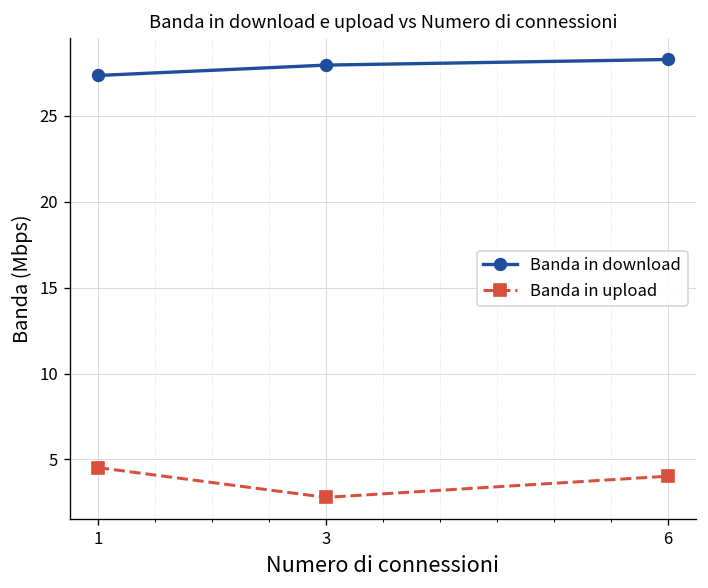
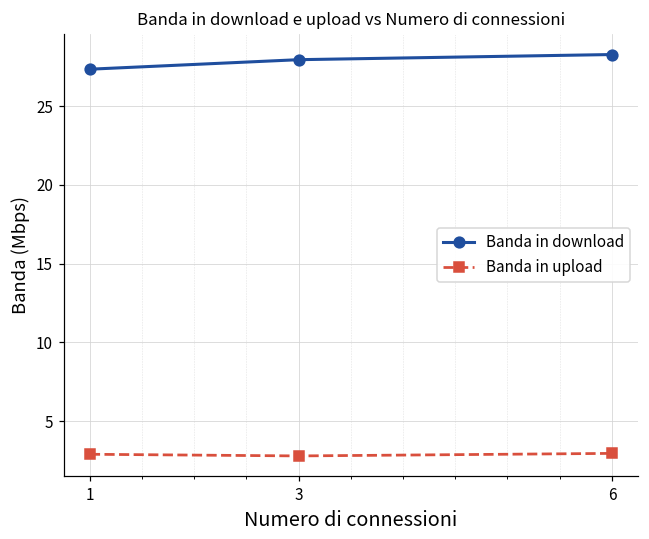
Banda in upload, 1: 4.5 -> 2.9
Banda in upload, 6: 4.0 -> 3.0
